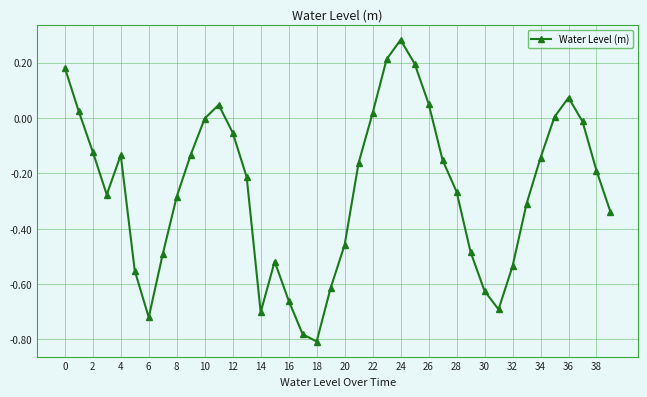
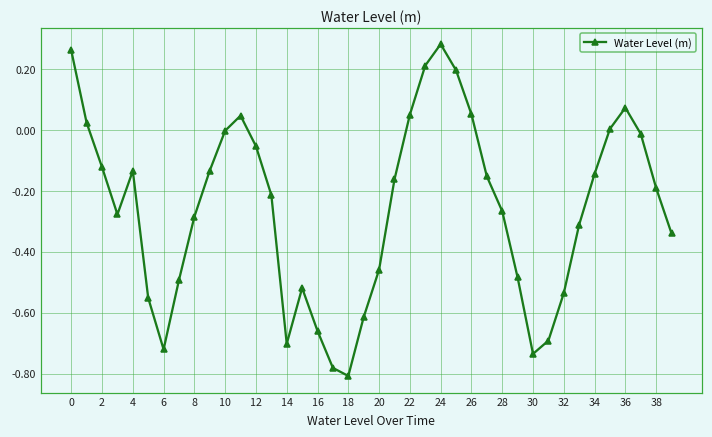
0: 0.18 -> 0.26
22: 0.02 -> 0.05
30: -0.62 -> -0.73
